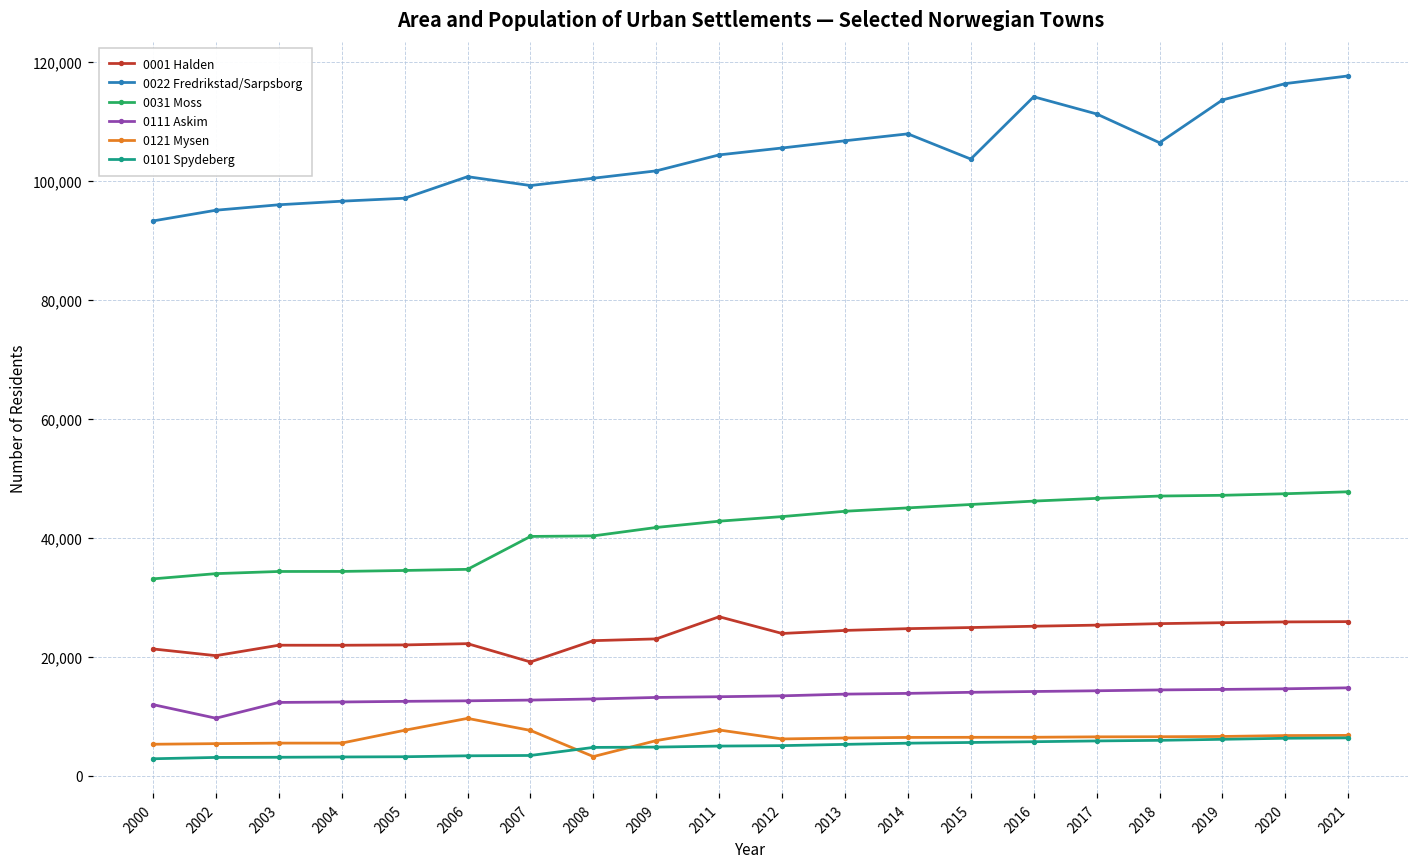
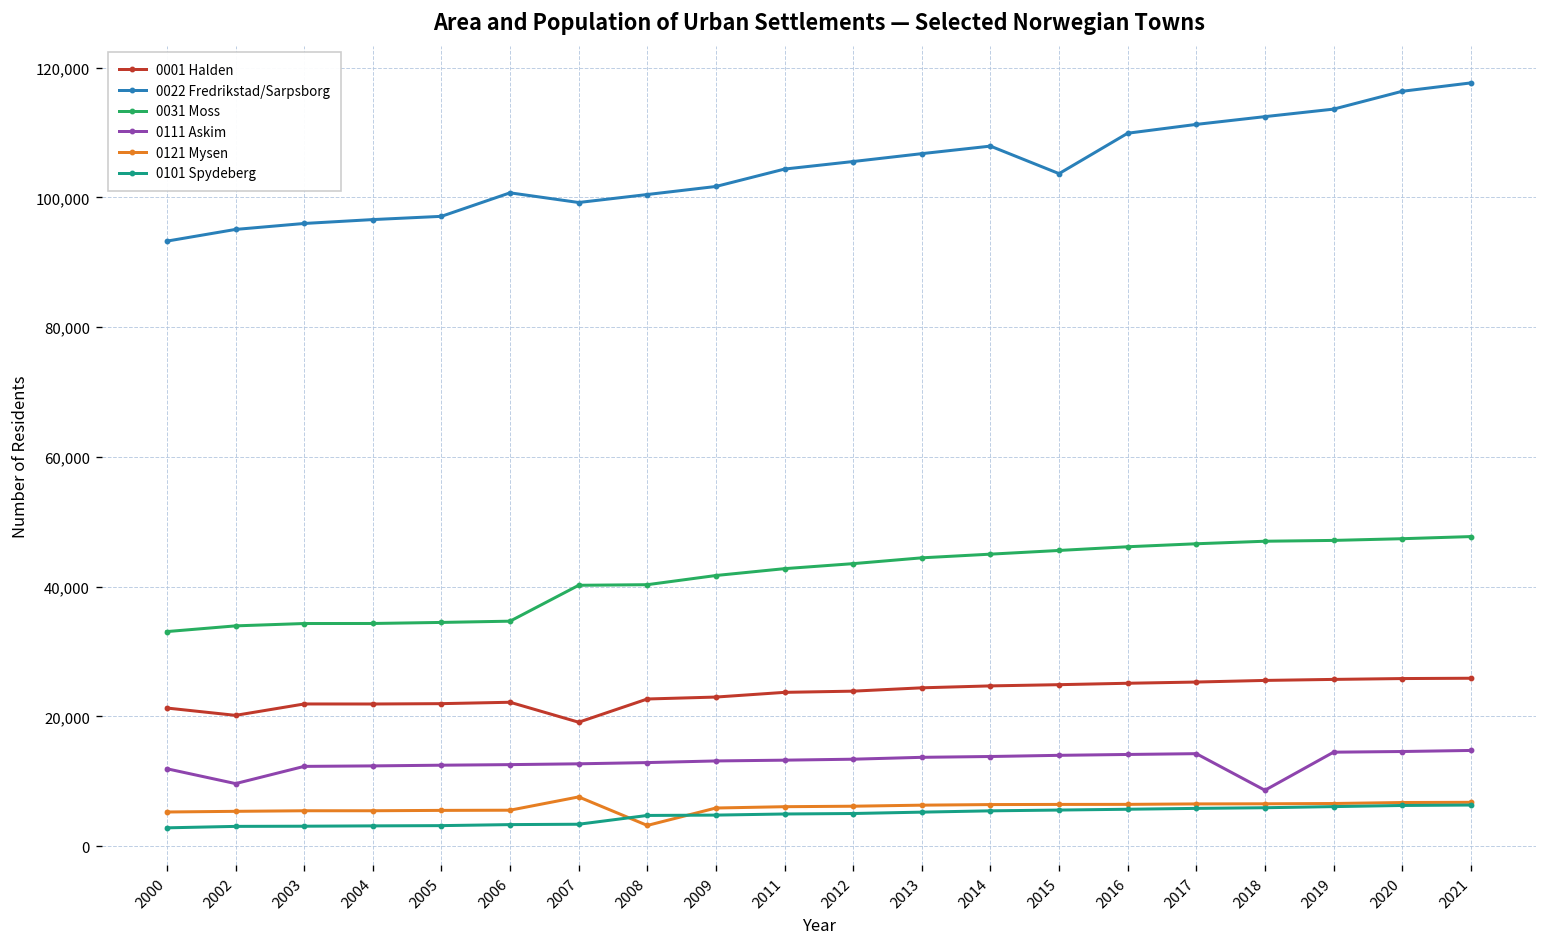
0121 Mysen, 2005: 8,000 -> 6,000
0121 Mysen, 2006: 10,000 -> 6,000
0001 Halden, 2011: 27,000 -> 24,000
0121 Mysen, 2011: 8,000 -> 6,000
0022 Fredrikstad/Sarpsborg, 2016: 114,000 -> 110,000
0022 Fredrikstad/Sarpsborg, 2018: 106,000 -> 112,000
0111 Askim, 2018: 14,000 -> 9,000
